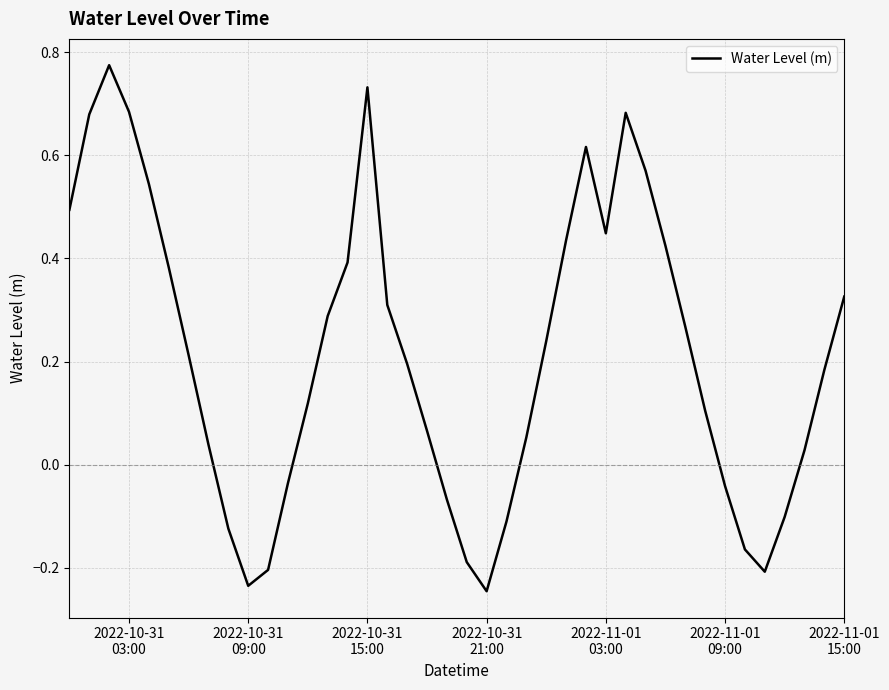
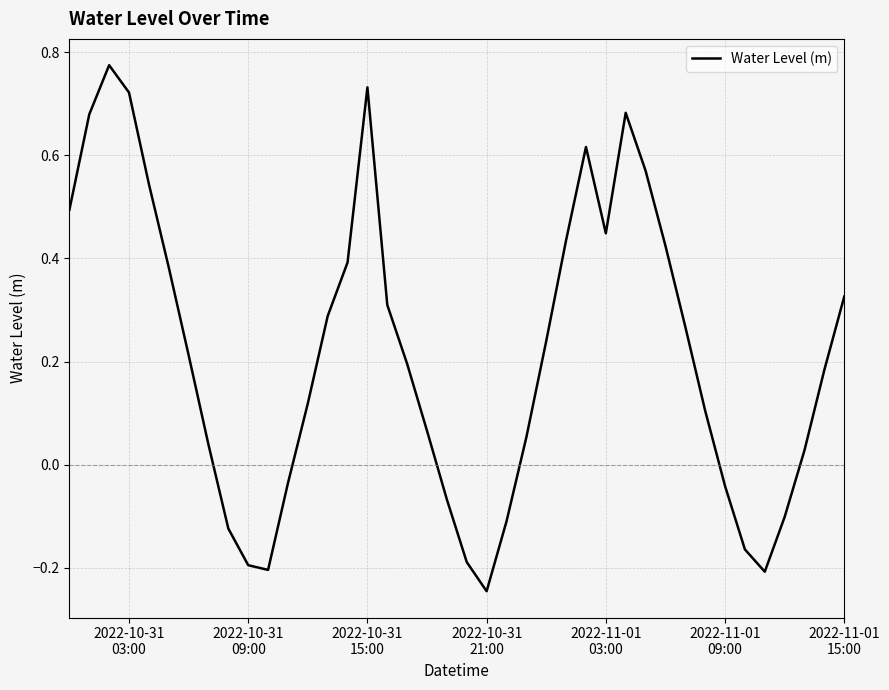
2022-10-31 03:00: 0.68 -> 0.72
2022-10-31 09:00: -0.24 -> -0.20
